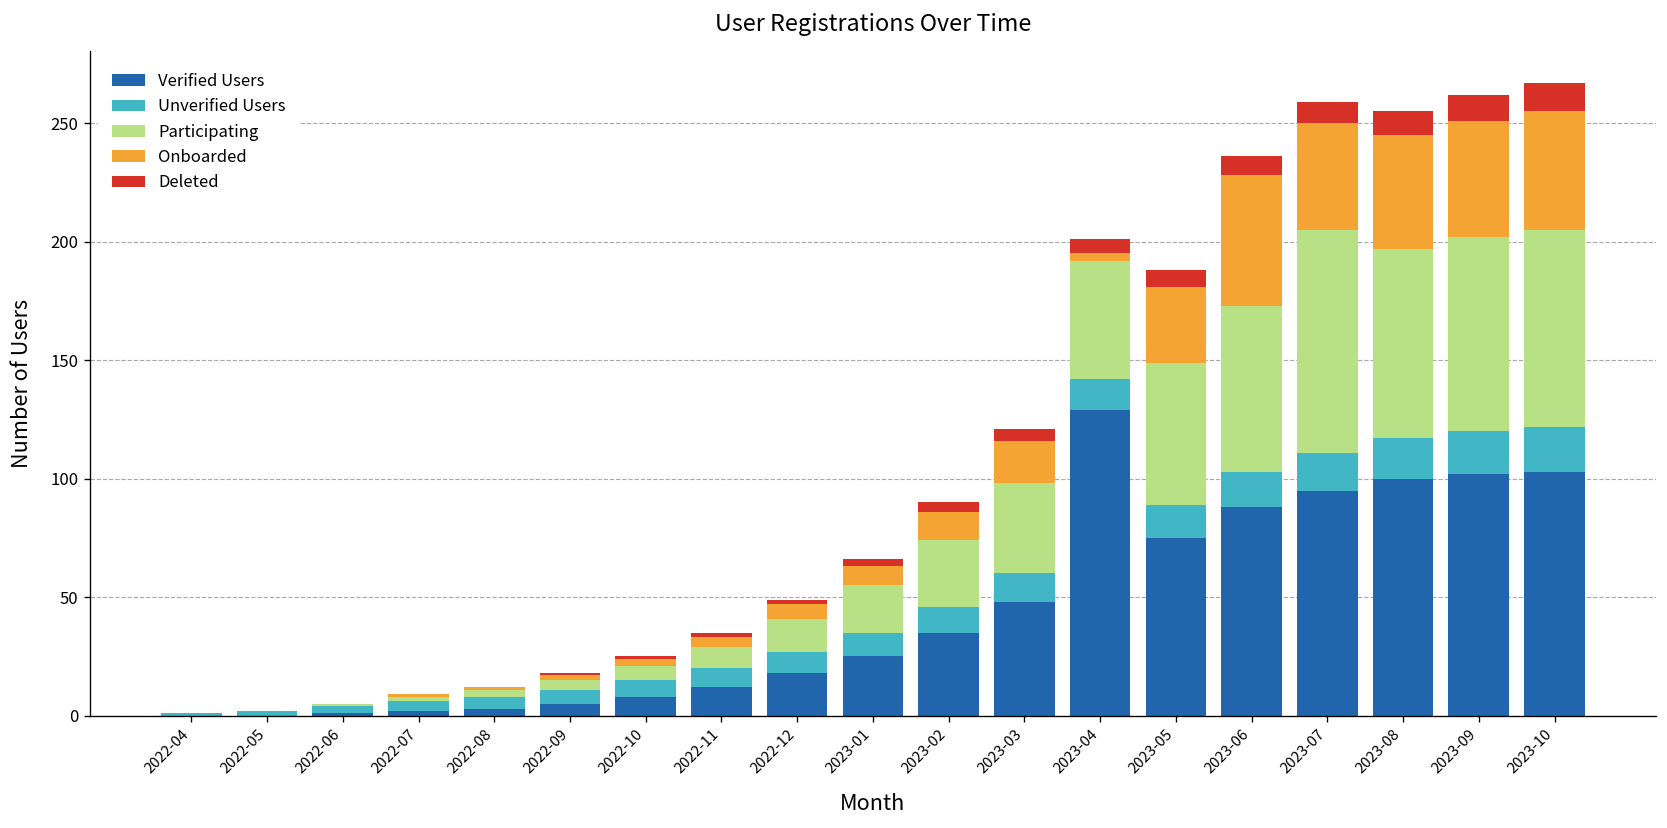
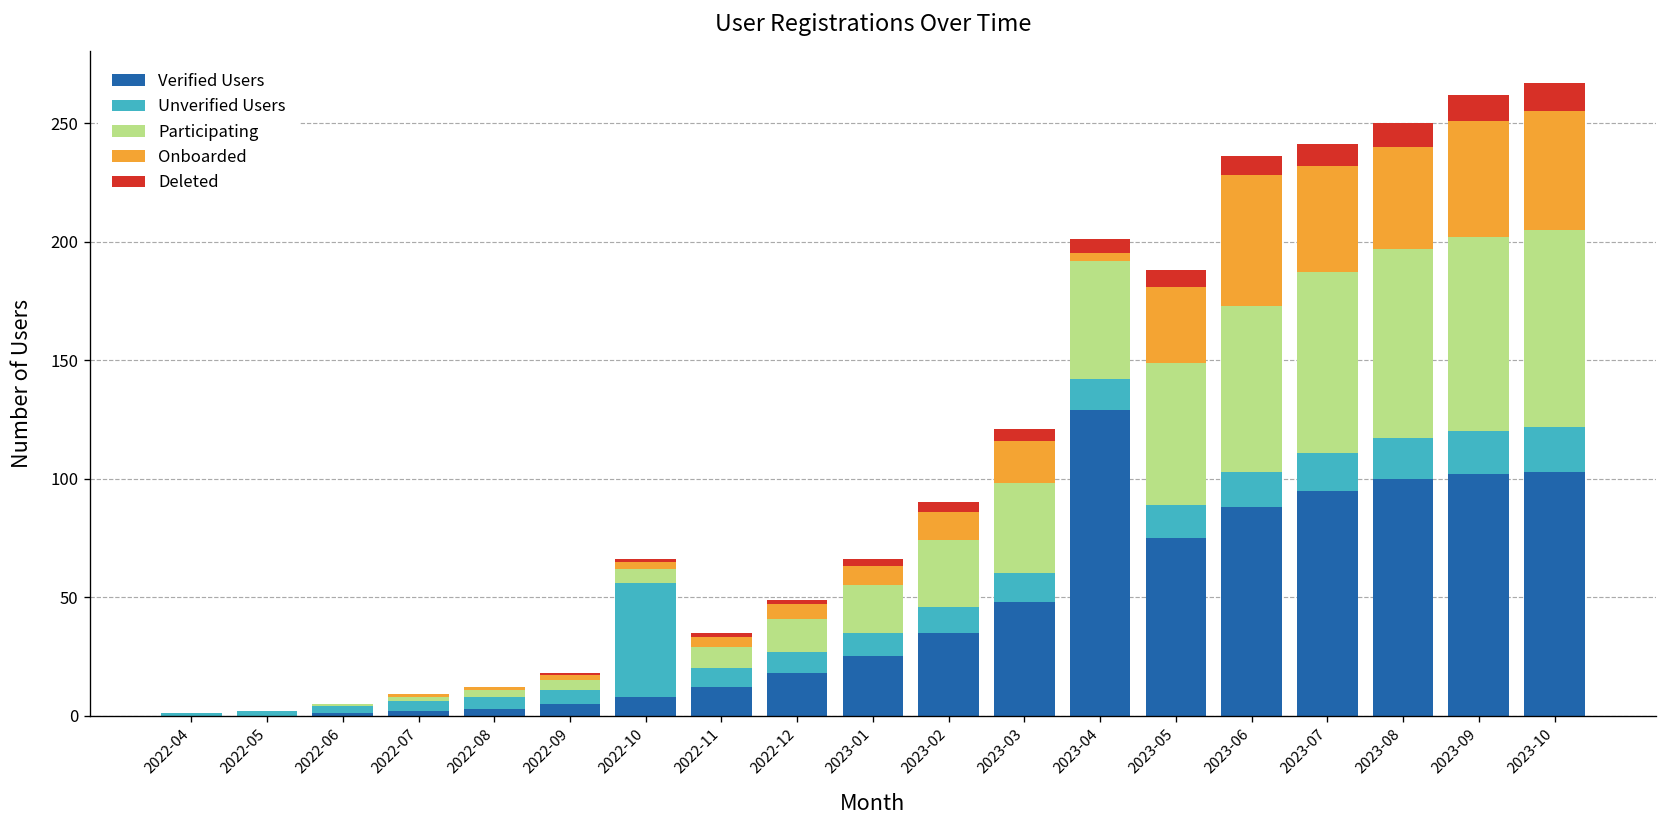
Unverified Users, 2022-10: 7 -> 48
Participating, 2023-07: 94 -> 76
Onboarded, 2023-08: 48 -> 43
